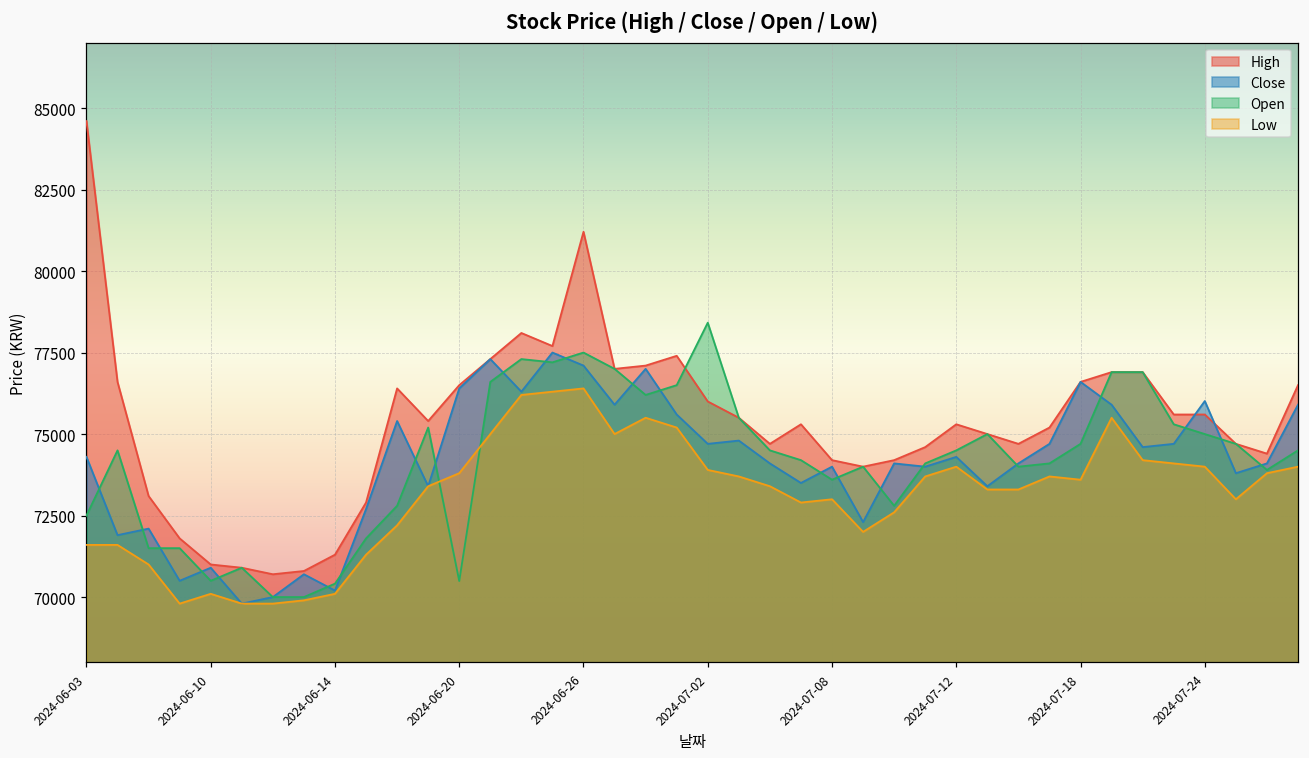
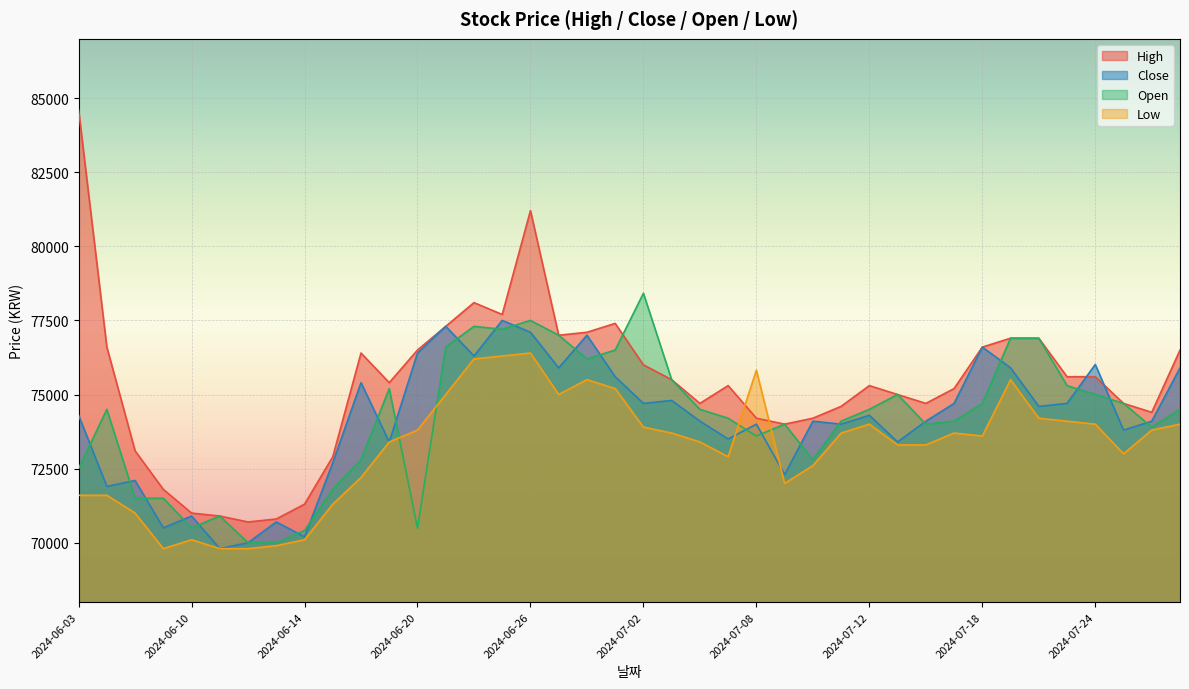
Low, 2024-07-08: 73000 -> 75800
